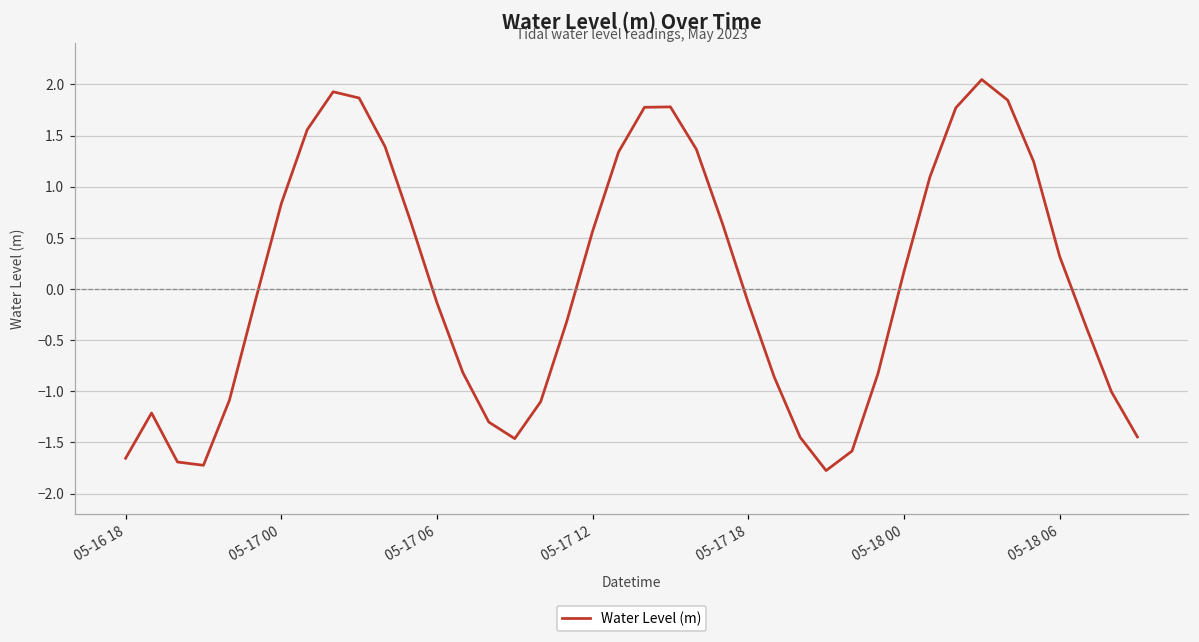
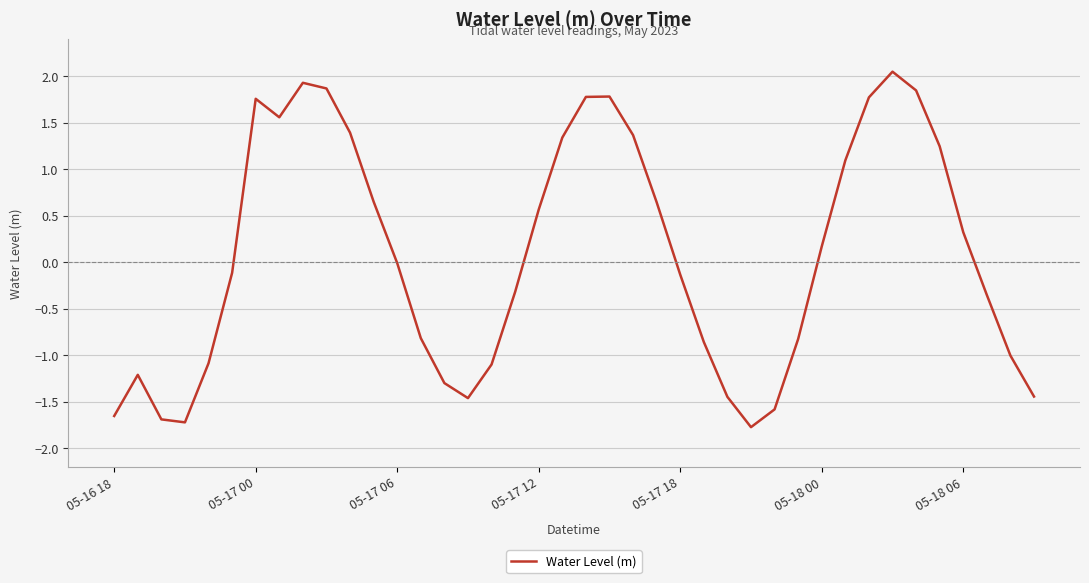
05-17 00: 0.8 -> 1.8
05-17 06: -0.1 -> 0.0
